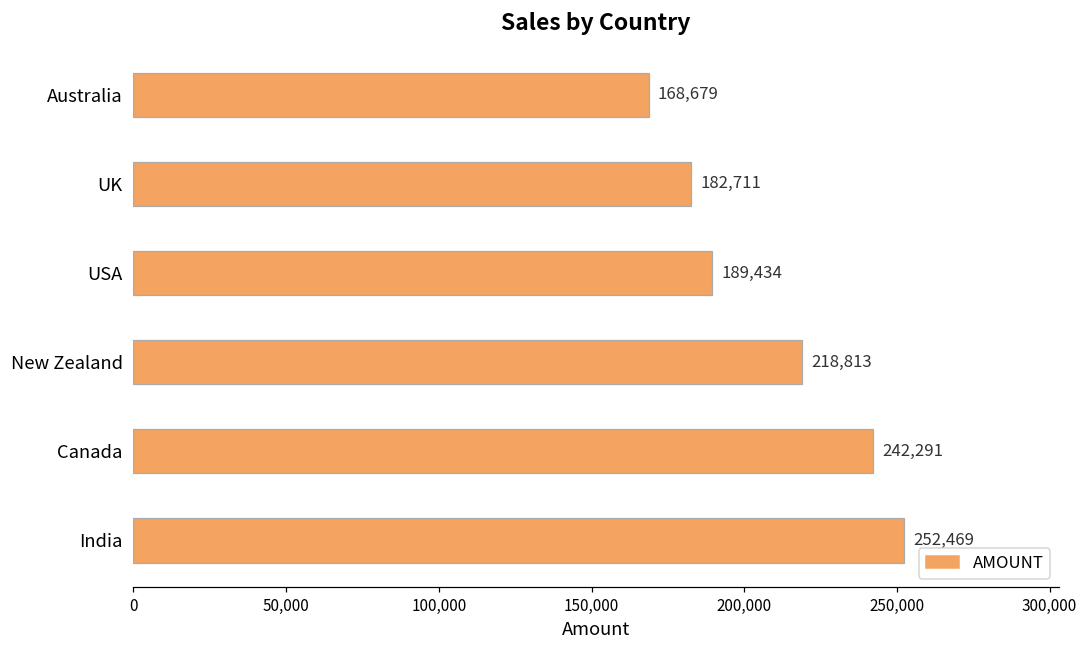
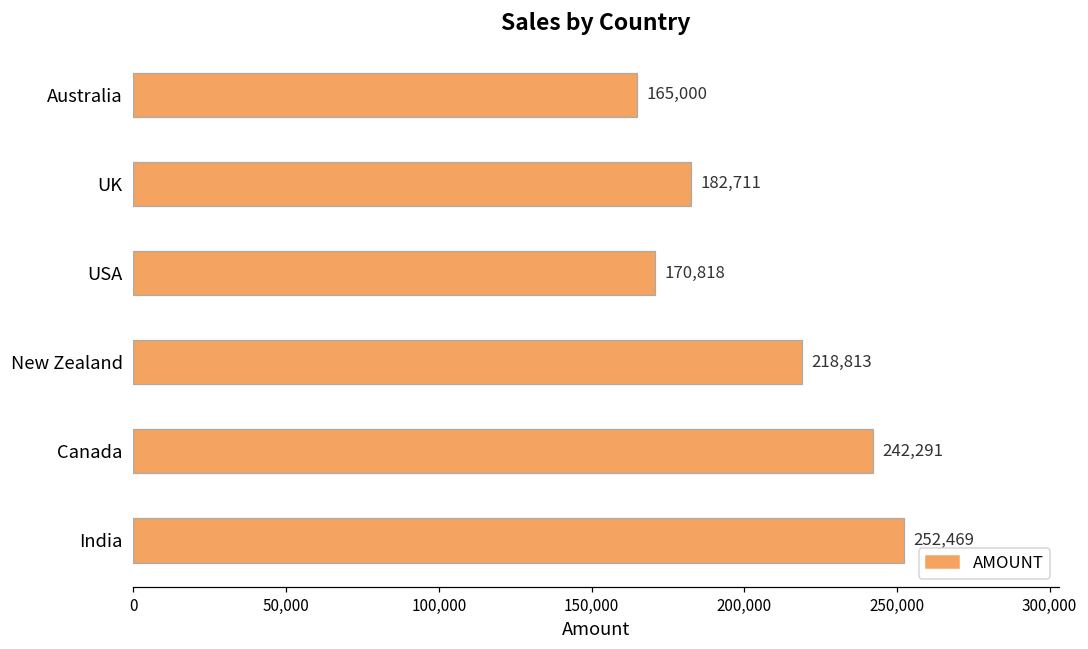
Australia: 168,679 -> 165,000
USA: 189,434 -> 170,818
